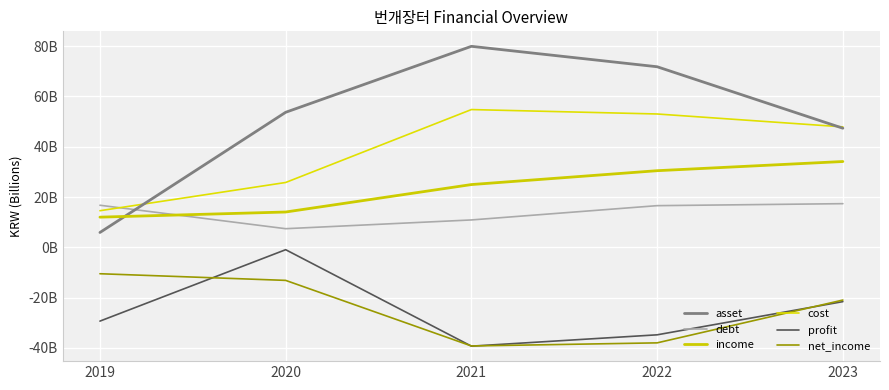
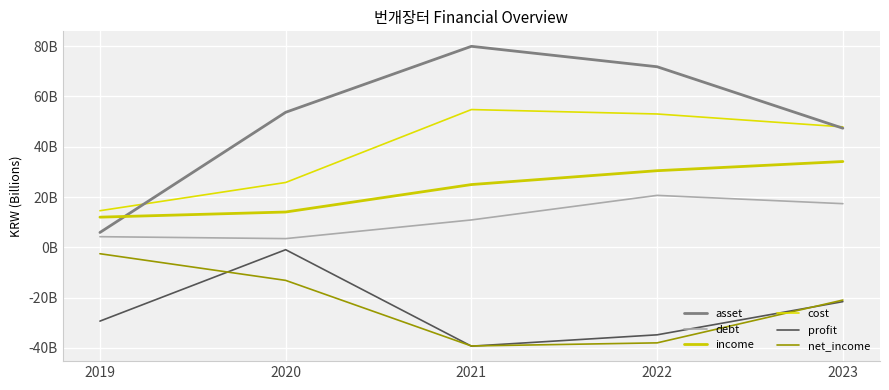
debt, 2019: 17000000000 -> 4000000000
net_income, 2019: -11000000000 -> -3000000000
debt, 2020: 7000000000 -> 3000000000
debt, 2022: 17000000000 -> 21000000000
